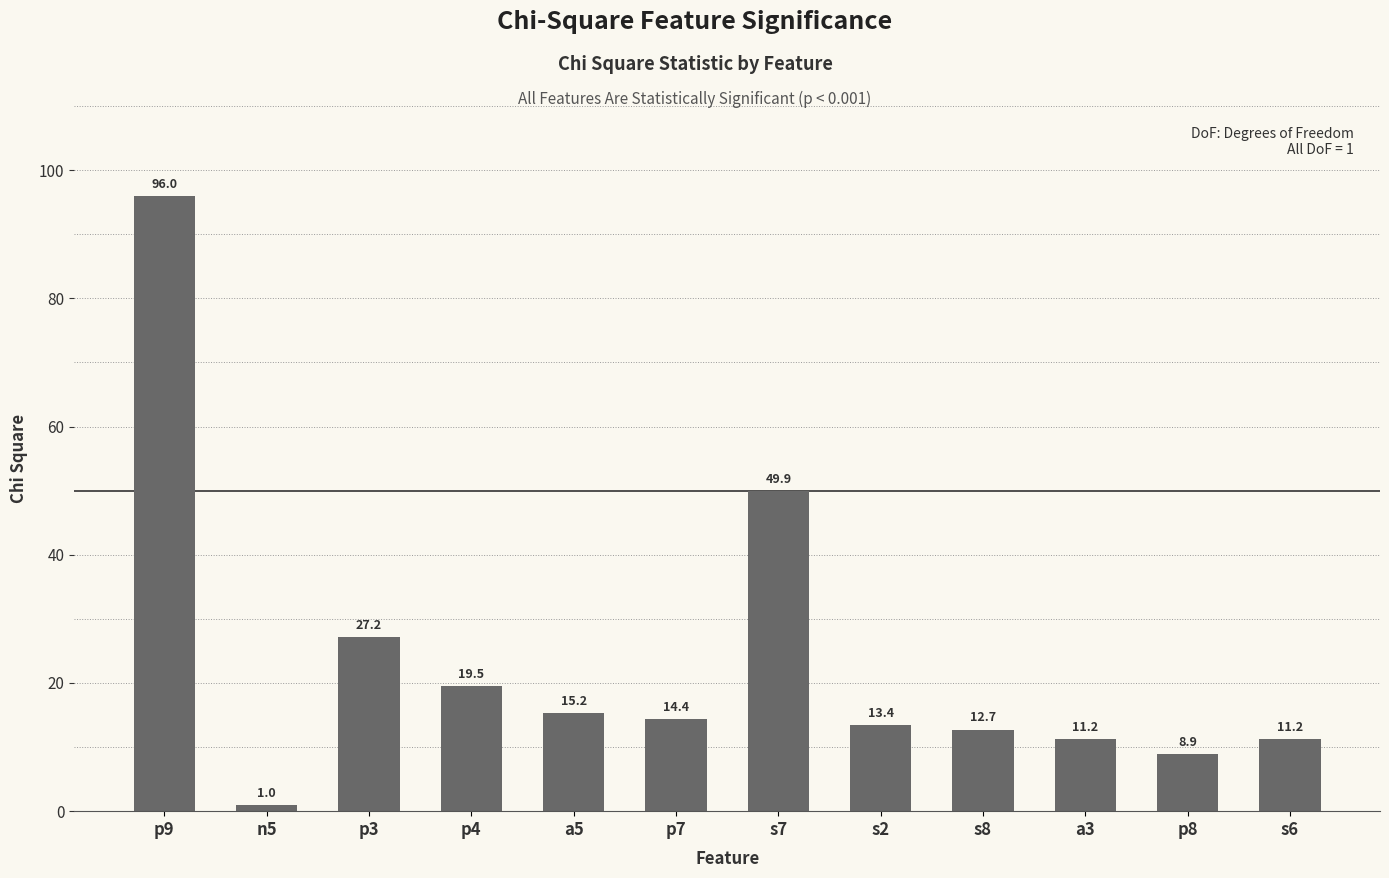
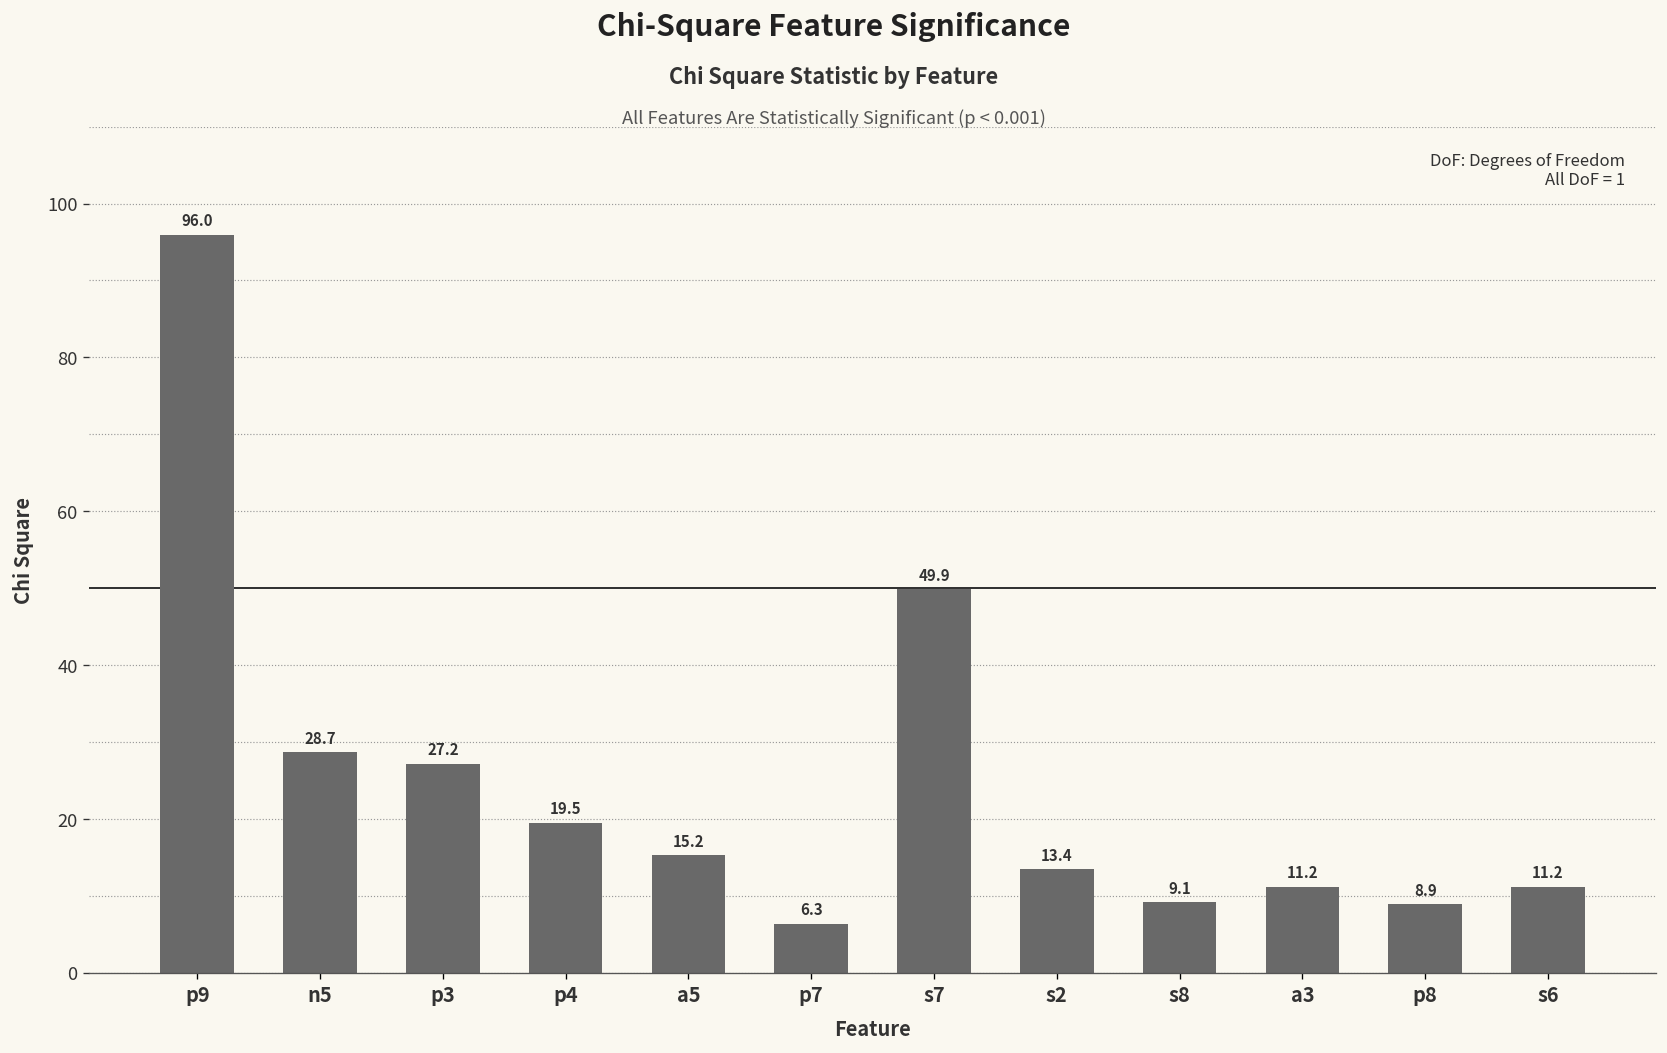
n5: 1.0 -> 28.7
p7: 14.4 -> 6.3
s8: 12.7 -> 9.1
